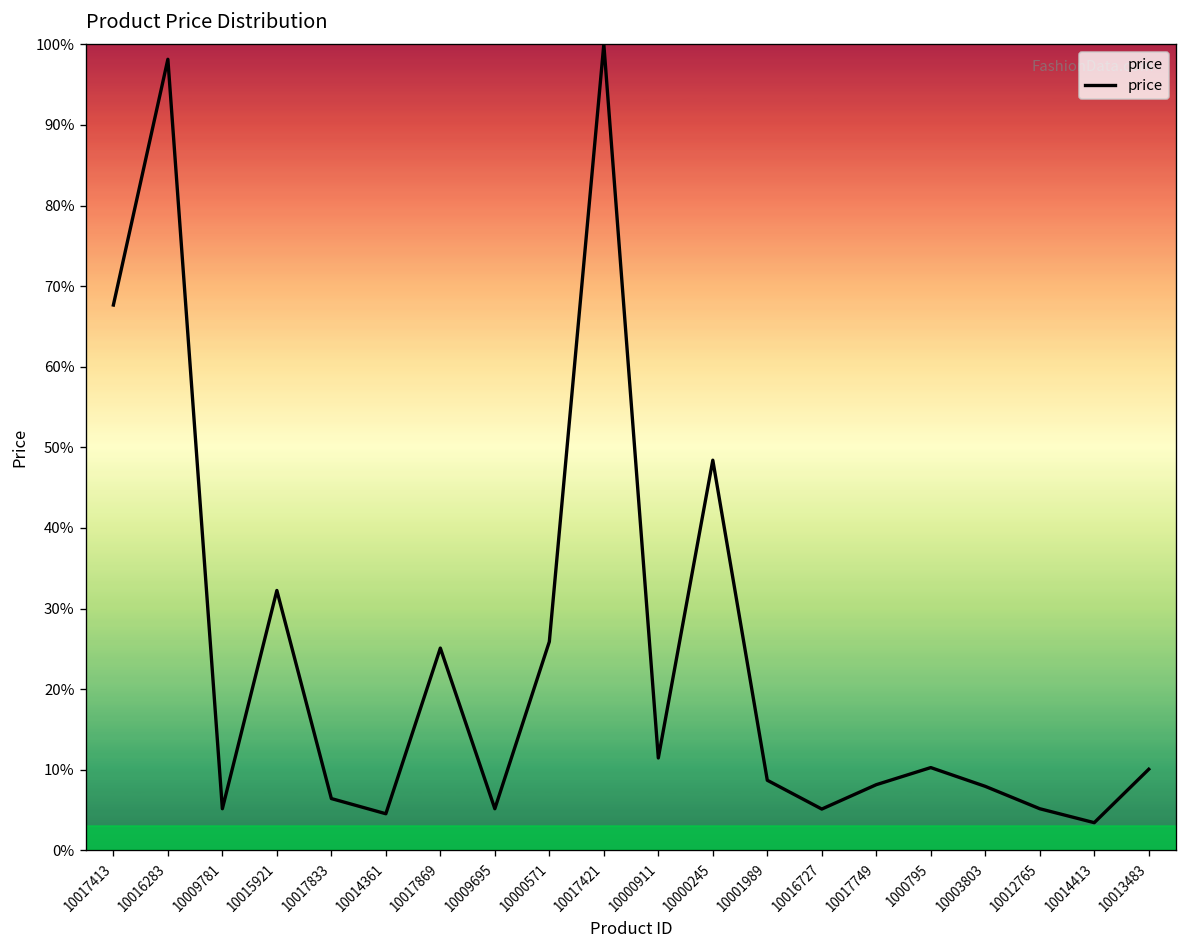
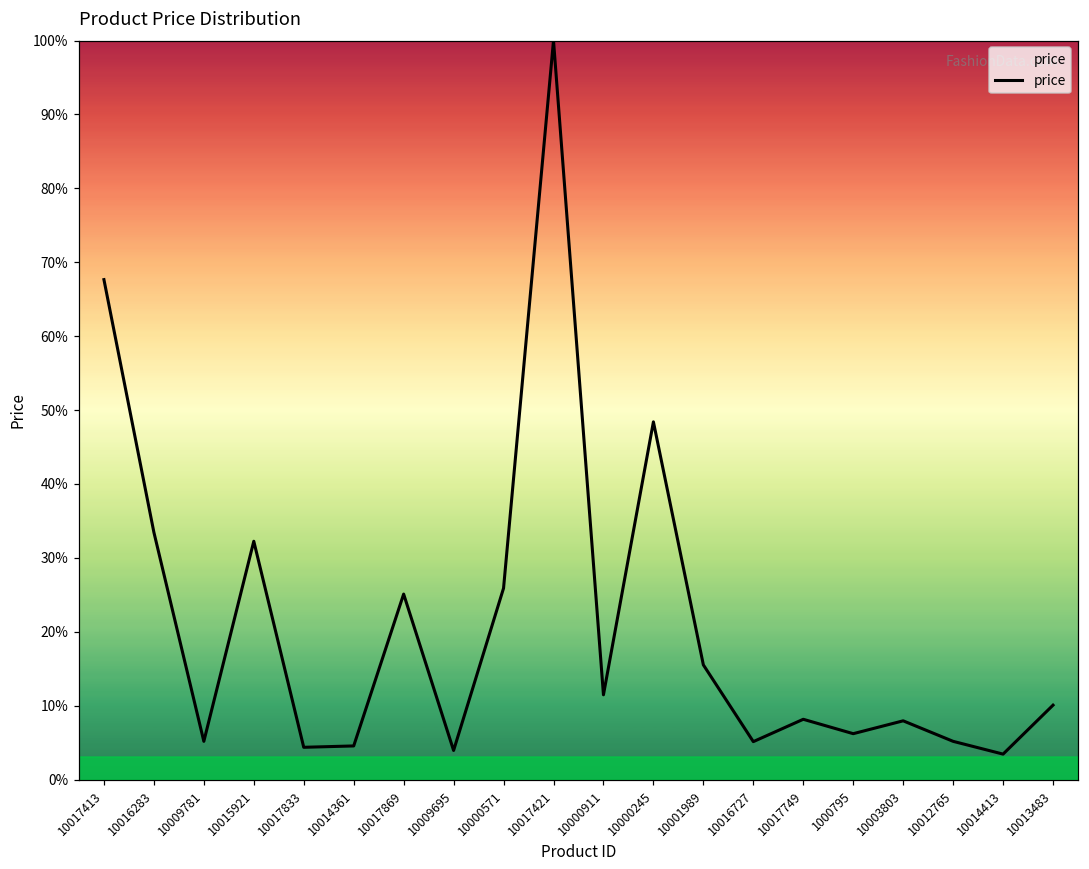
10016283: 98% -> 33%
10017833: 6% -> 4%
10009695: 5% -> 4%
10001989: 9% -> 16%
1000795: 10% -> 6%
